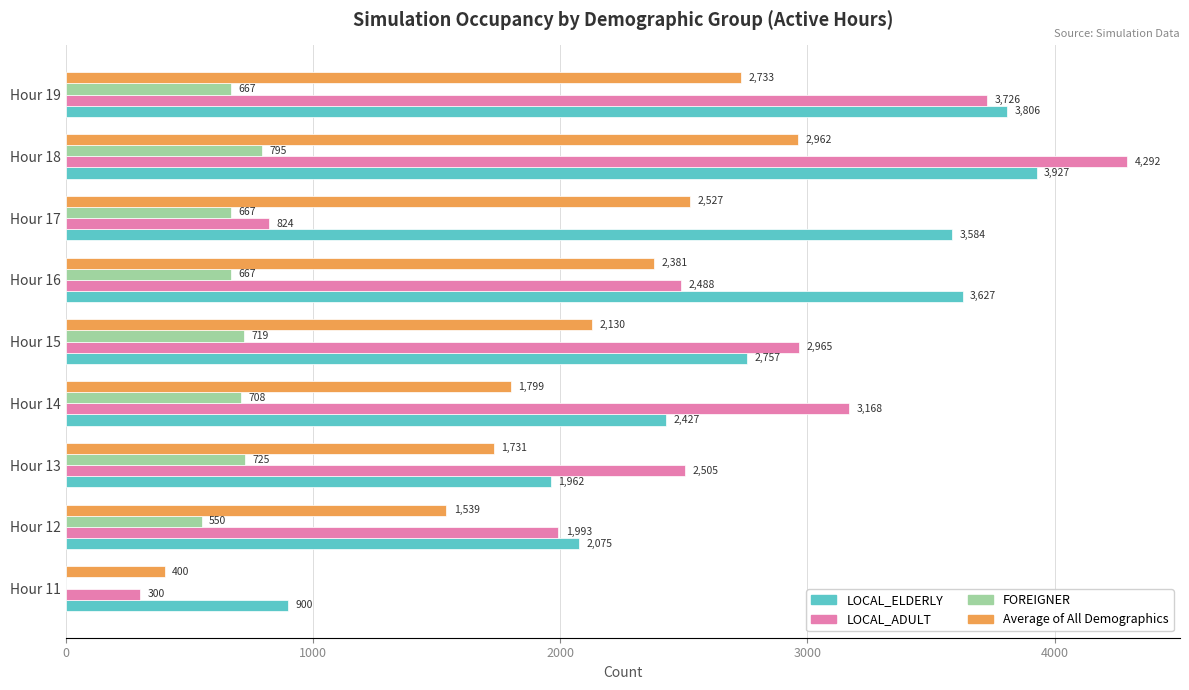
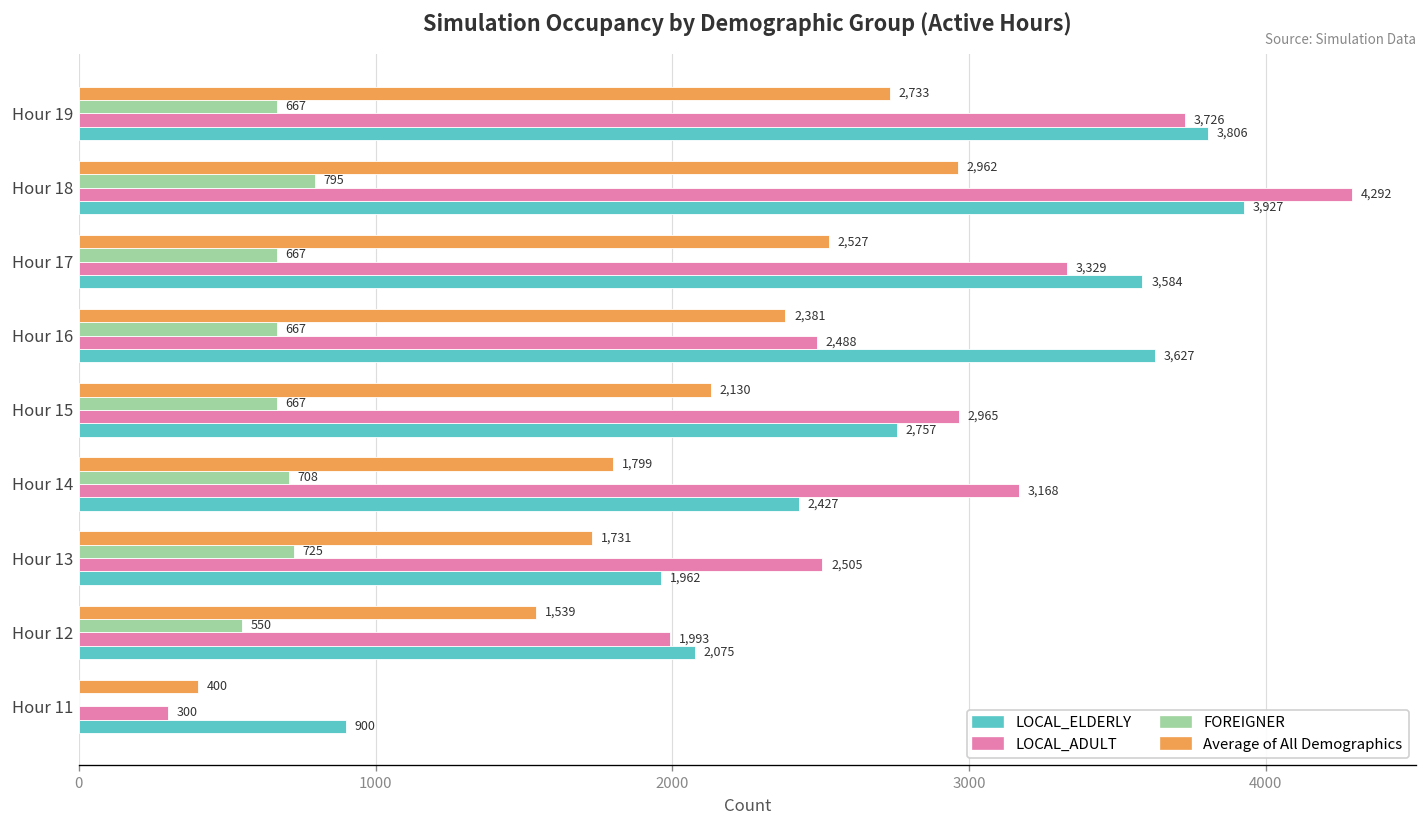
LOCAL_ADULT, Hour 17: 824 -> 3,329
FOREIGNER, Hour 15: 719 -> 667
